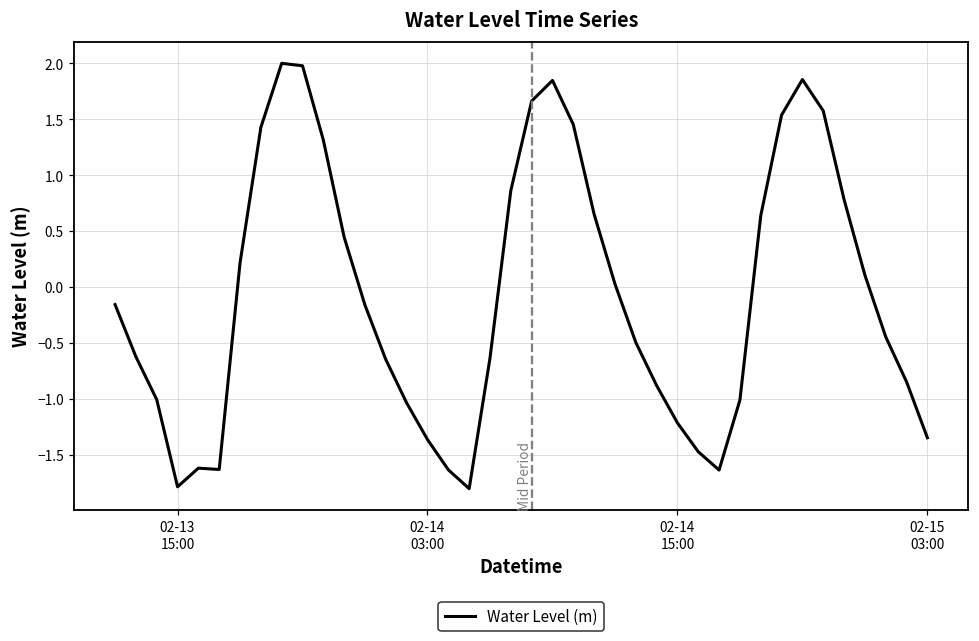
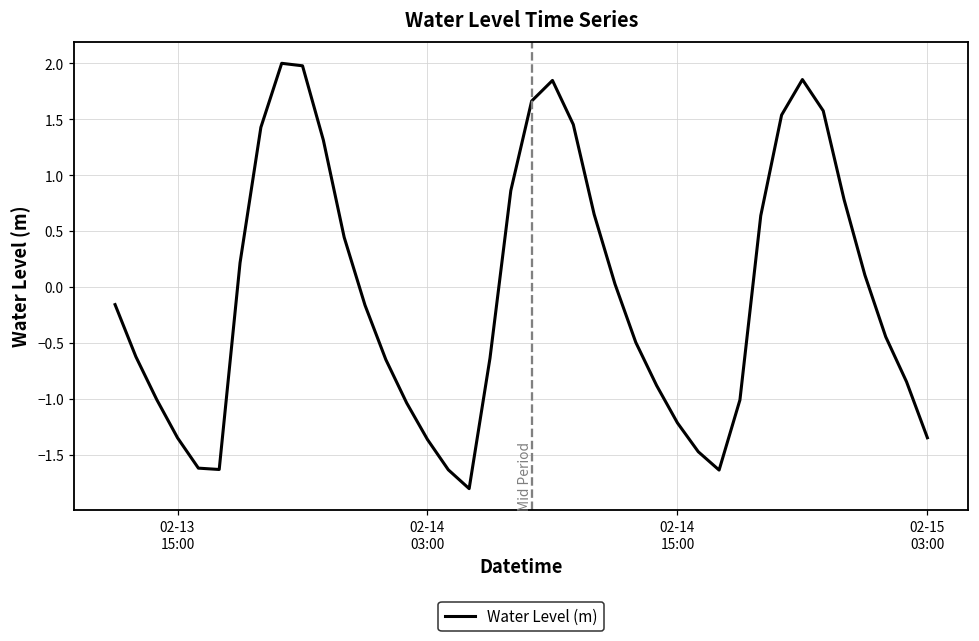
02-13 15:00: -1.78 -> -1.35
